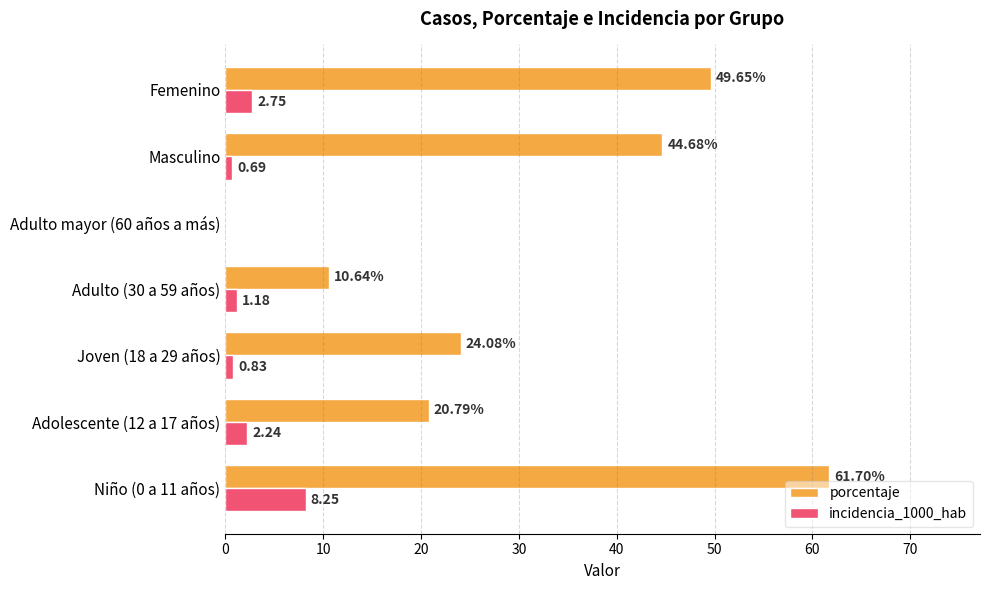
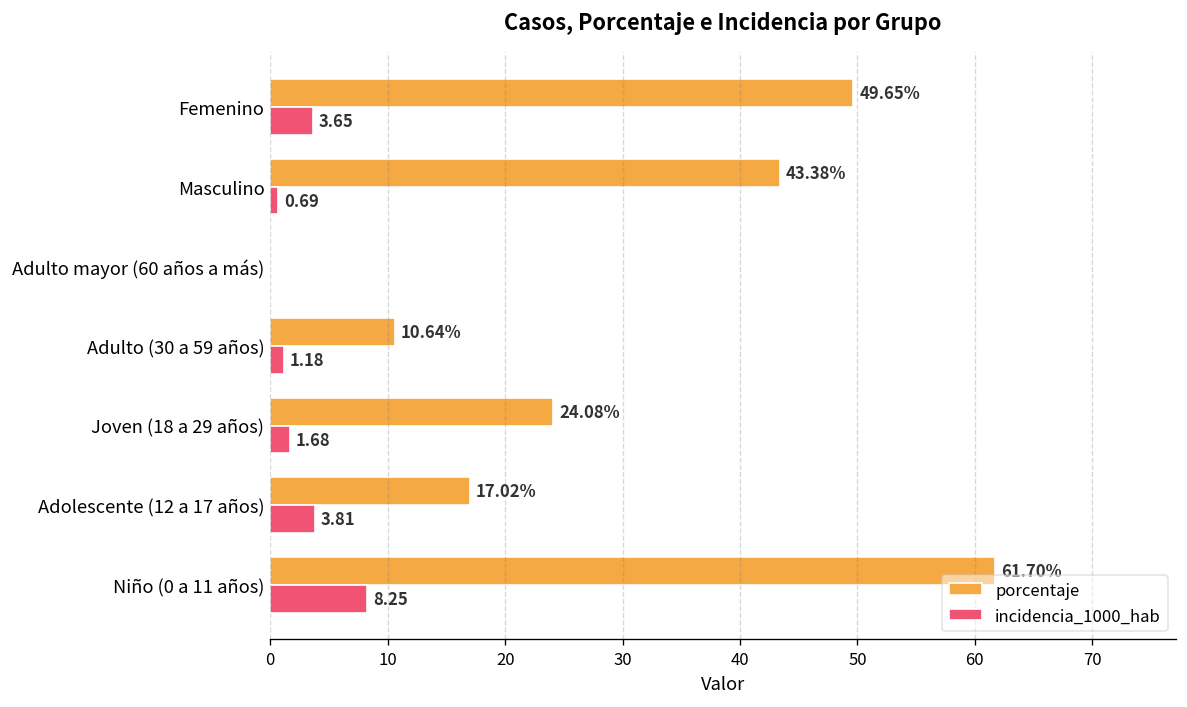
incidencia_1000_hab, Femenino: 2.75 -> 3.65
porcentaje, Masculino: 44.68% -> 43.38%
incidencia_1000_hab, Joven (18 a 29 años): 0.83 -> 1.68
porcentaje, Adolescente (12 a 17 años): 20.79% -> 17.02%
incidencia_1000_hab, Adolescente (12 a 17 años): 2.24 -> 3.81
